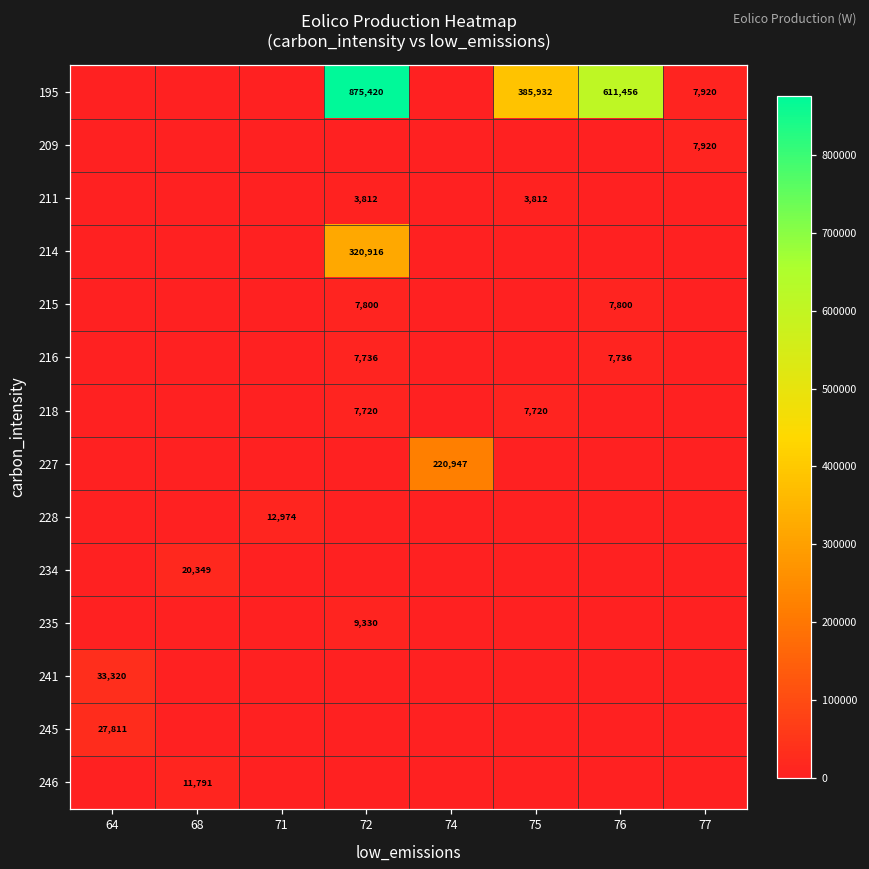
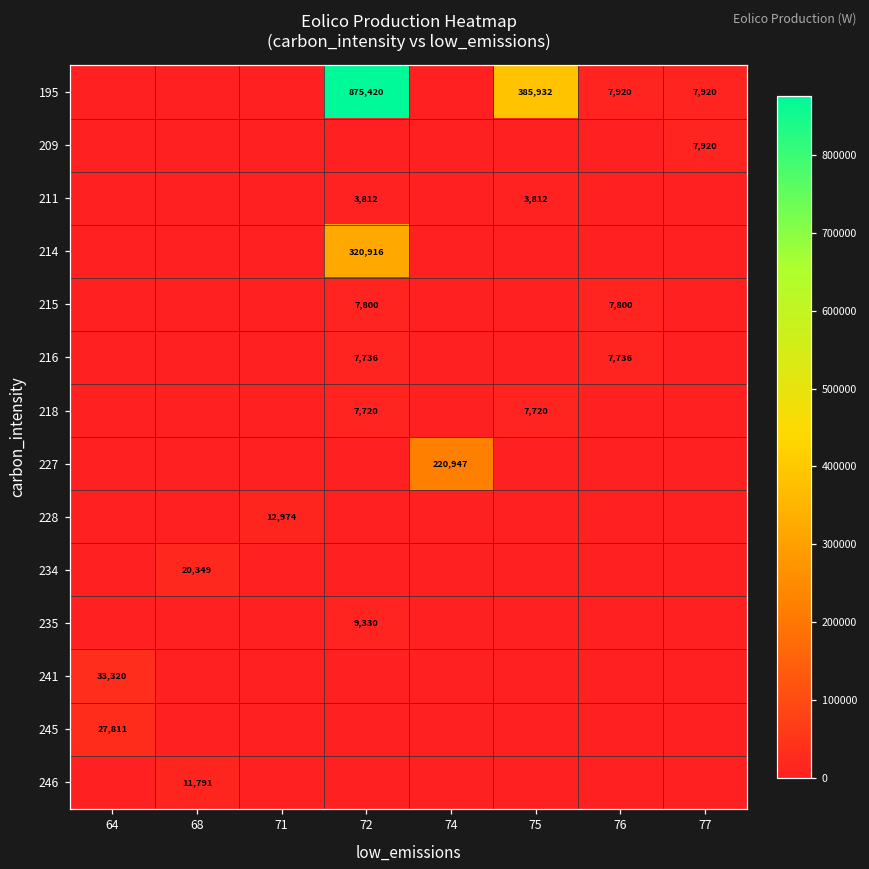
195, 76: 611,456 -> 7,920
